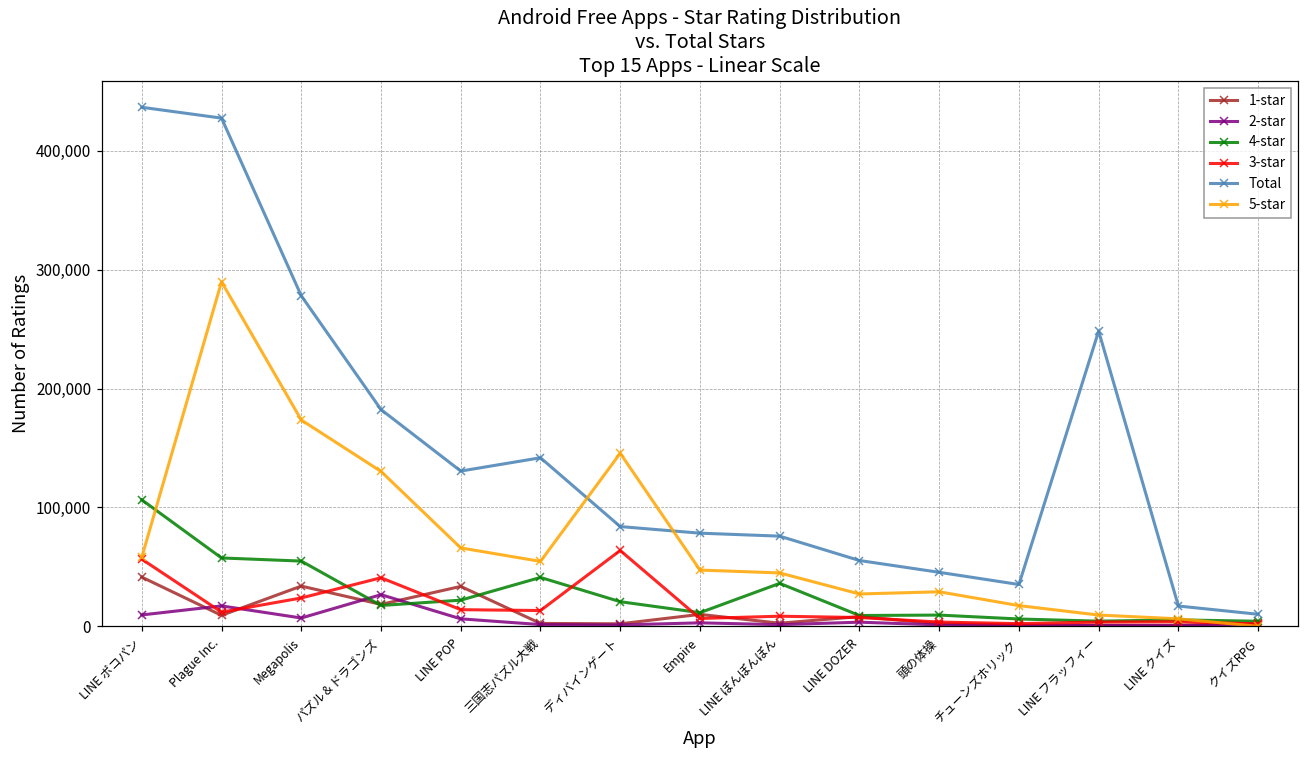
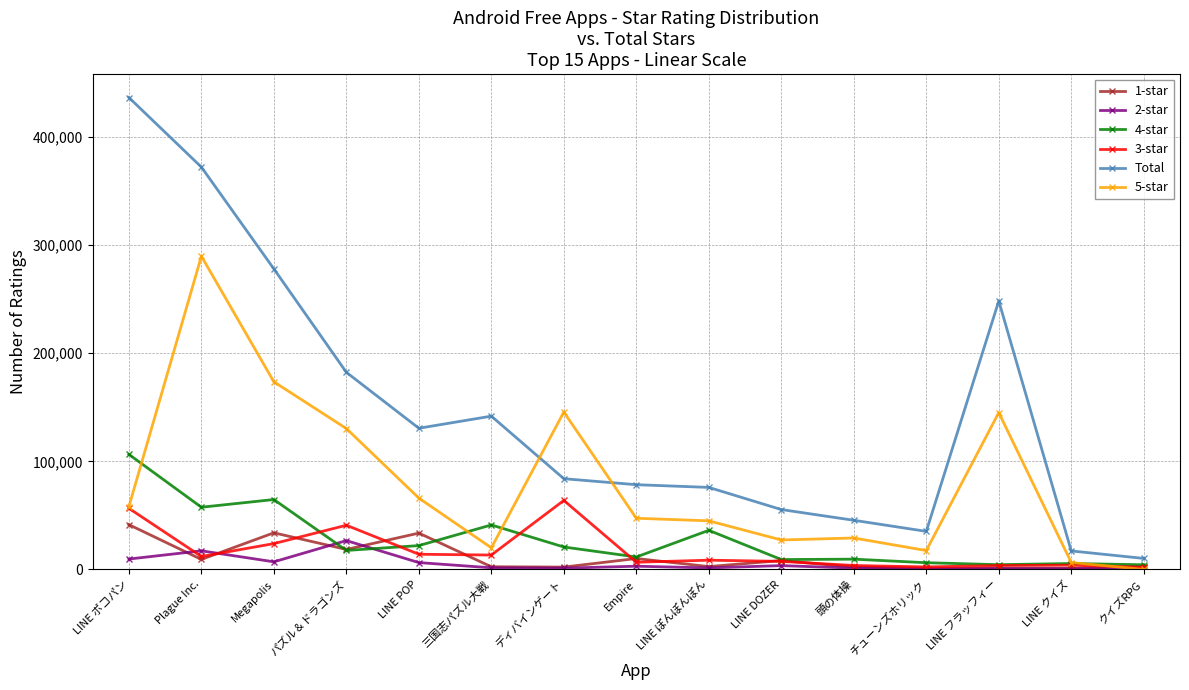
Total, Plague Inc.: 427,000 -> 372,000
4-star, Megapolis: 55,000 -> 65,000
5-star, 三国志パズル大戦: 55,000 -> 20,000
5-star, LINE フラッフィー: 9,000 -> 145,000
